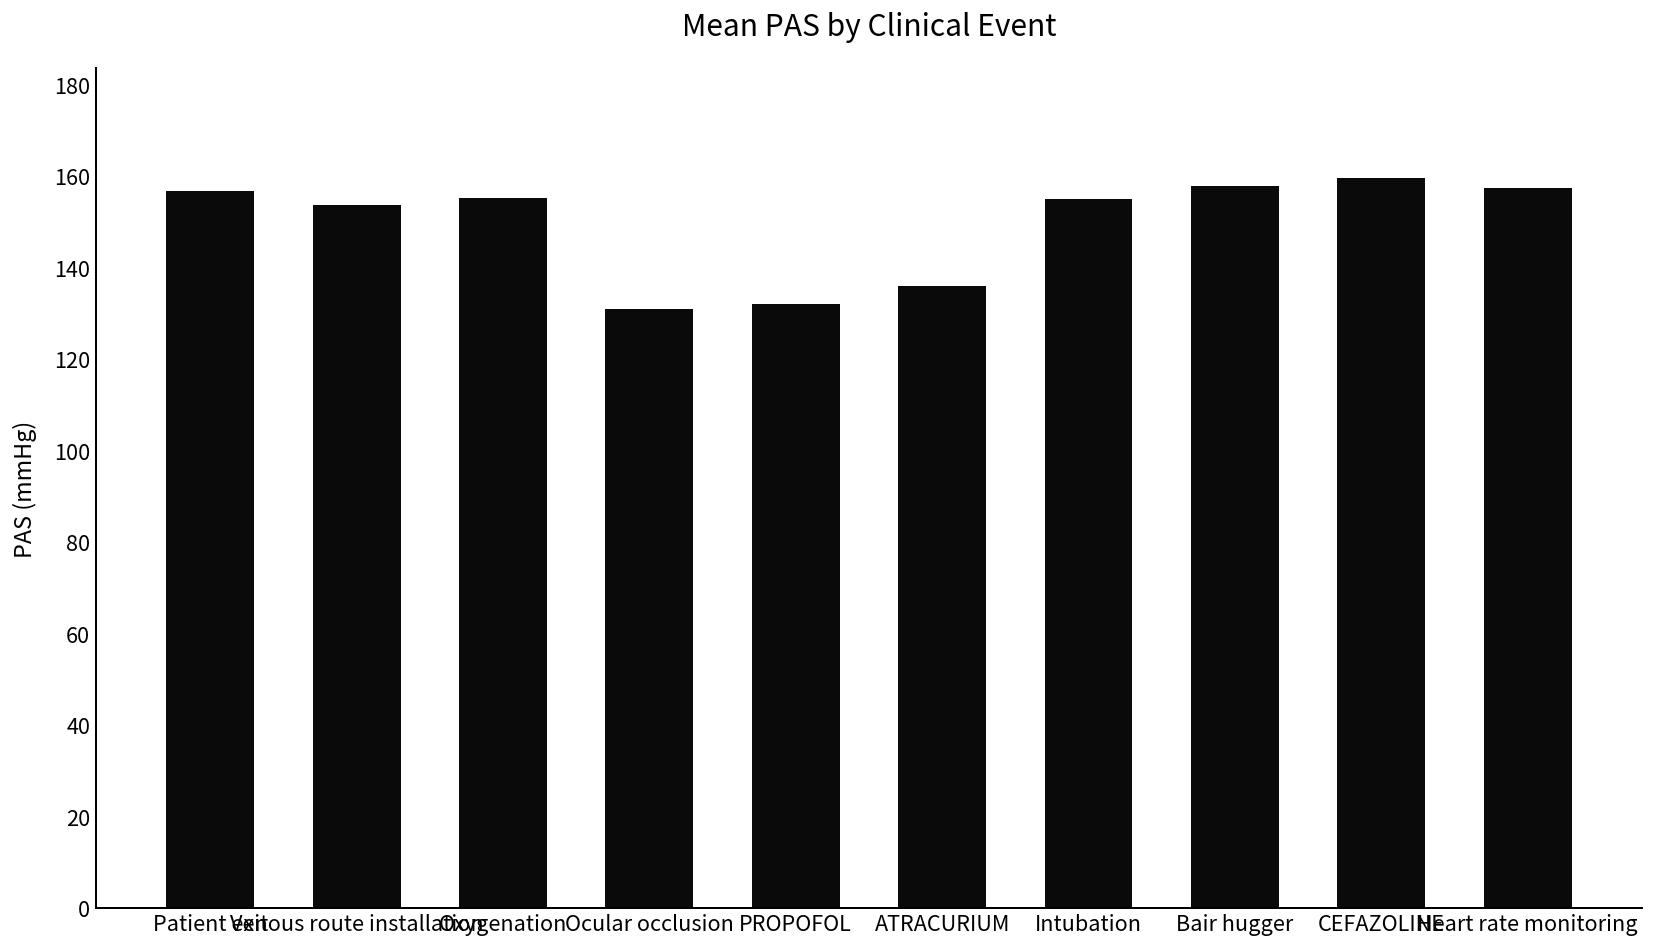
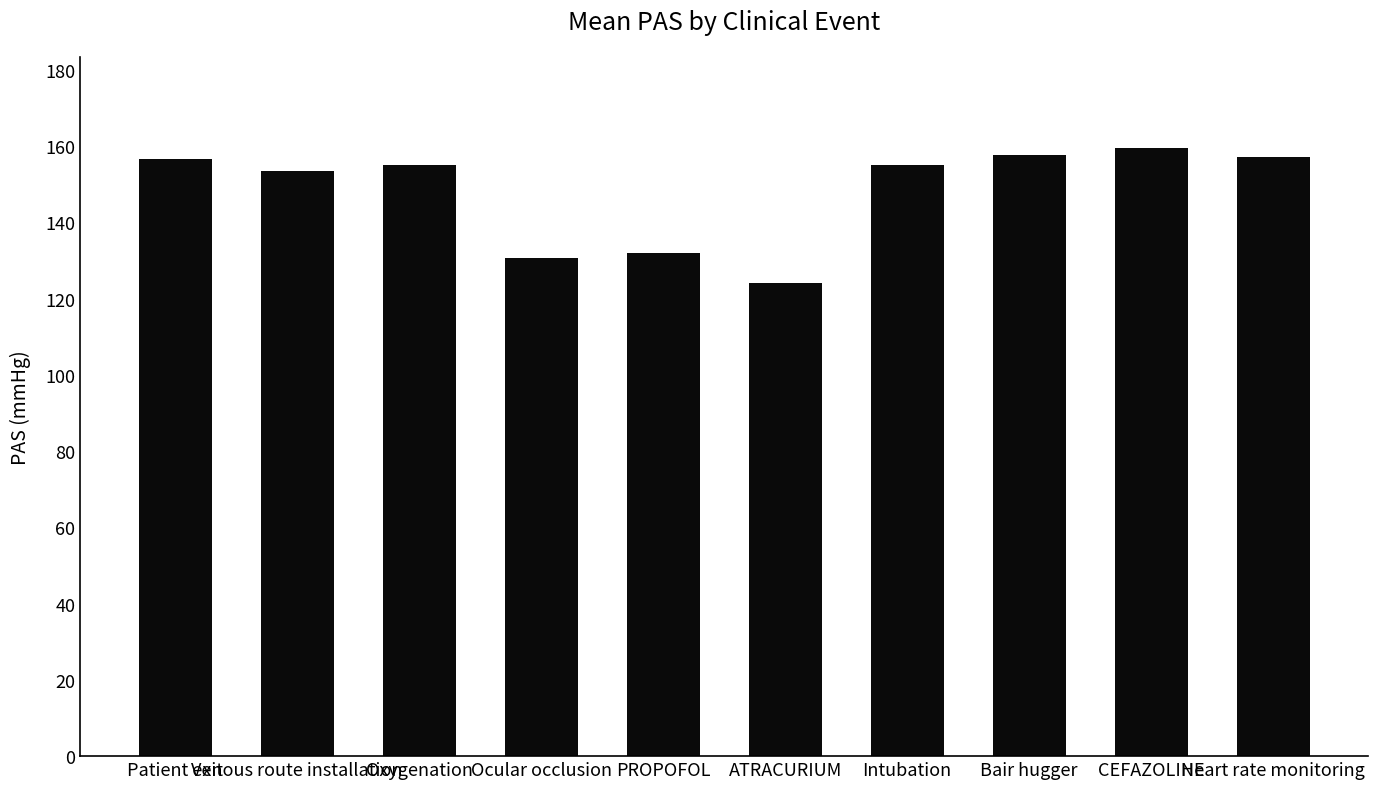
ATRACURIUM: 136 -> 124
